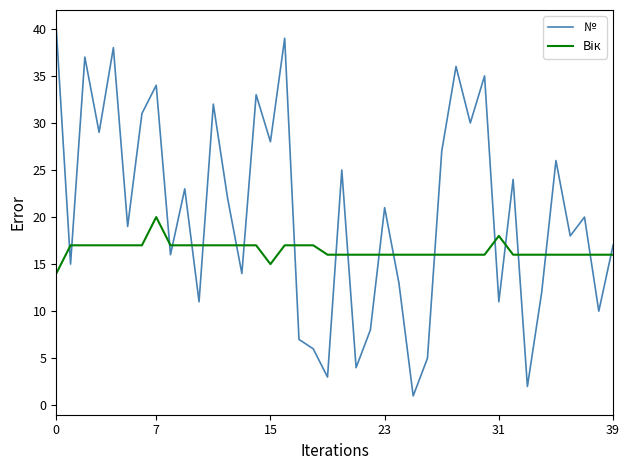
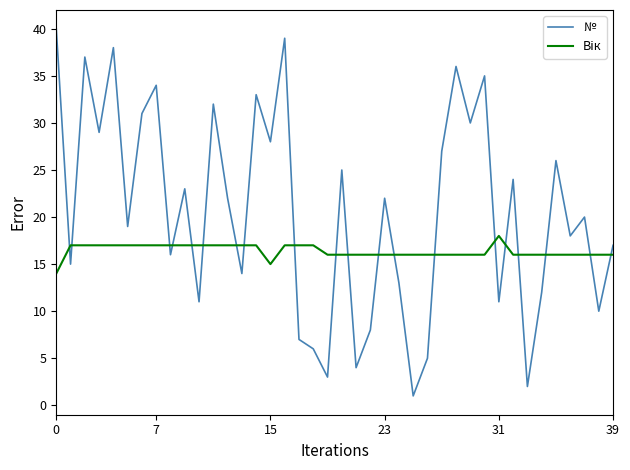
Вік, 7: 20 -> 17
№, 23: 21 -> 22
